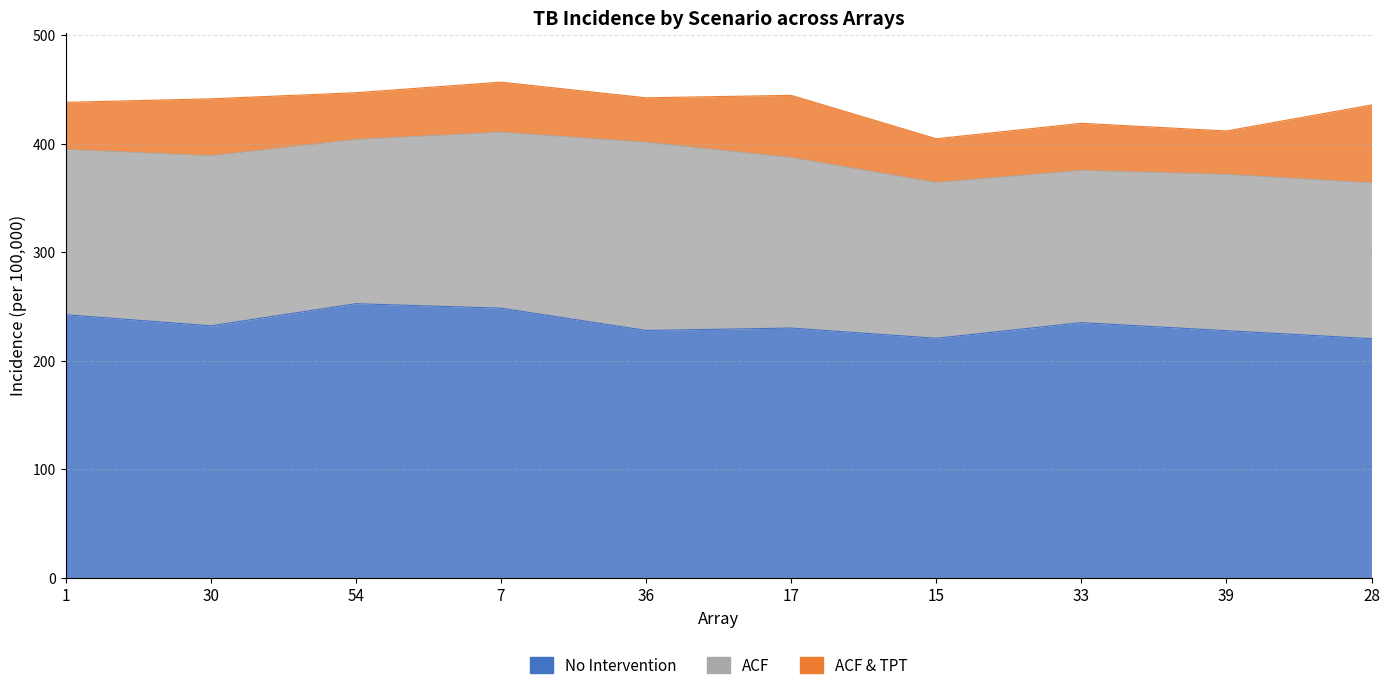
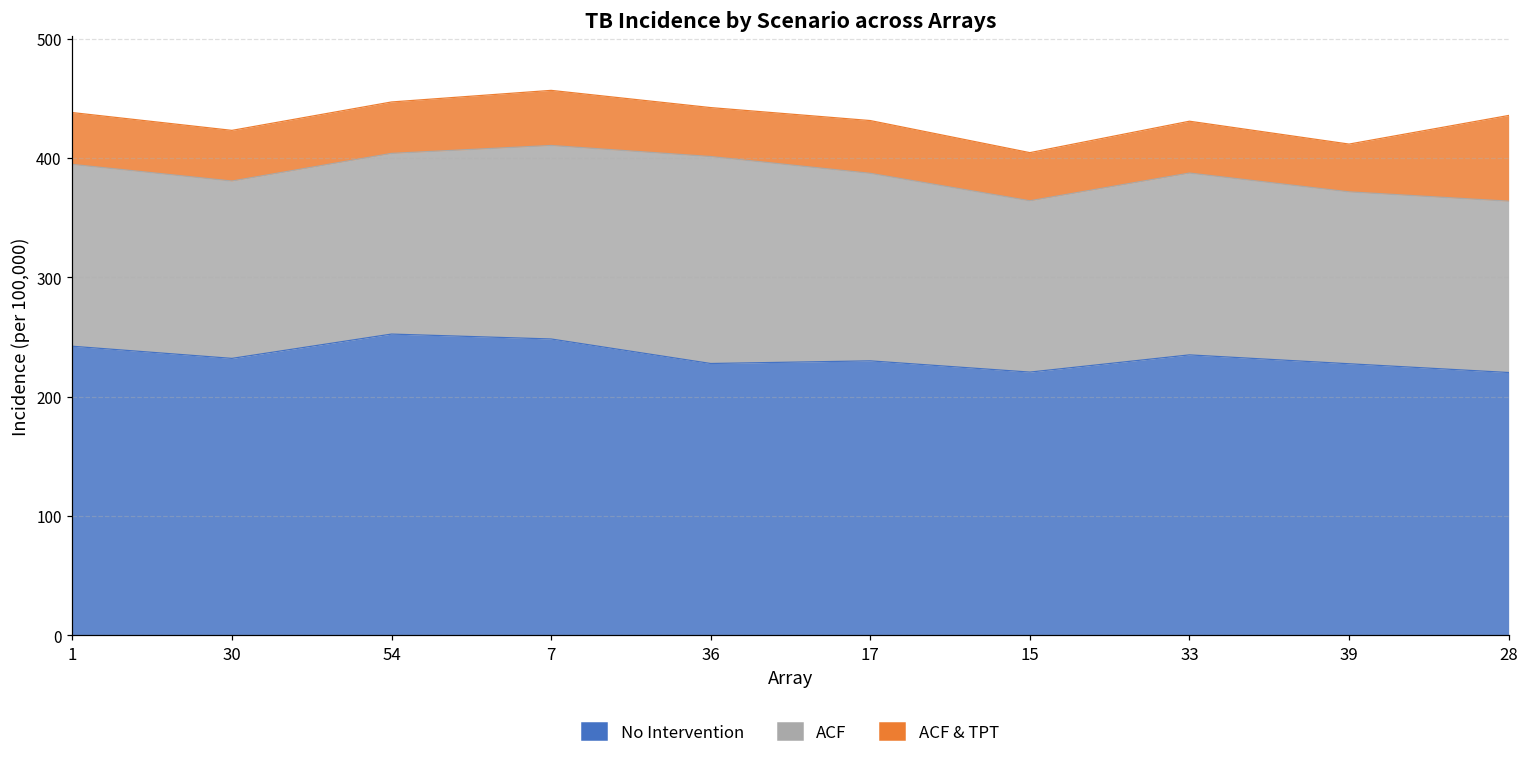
ACF, 30: 157 -> 149
ACF & TPT, 30: 52 -> 42
ACF & TPT, 17: 57 -> 44
ACF, 33: 140 -> 152
